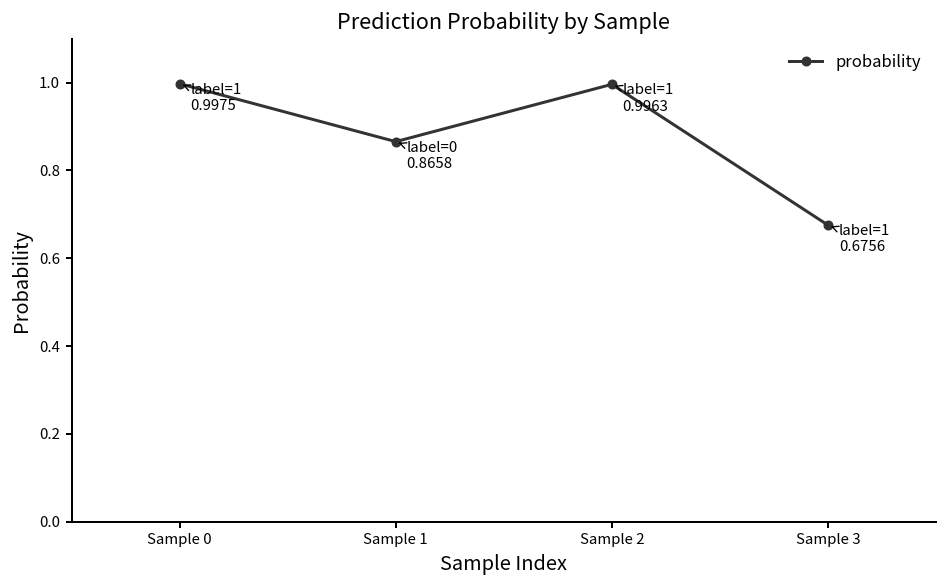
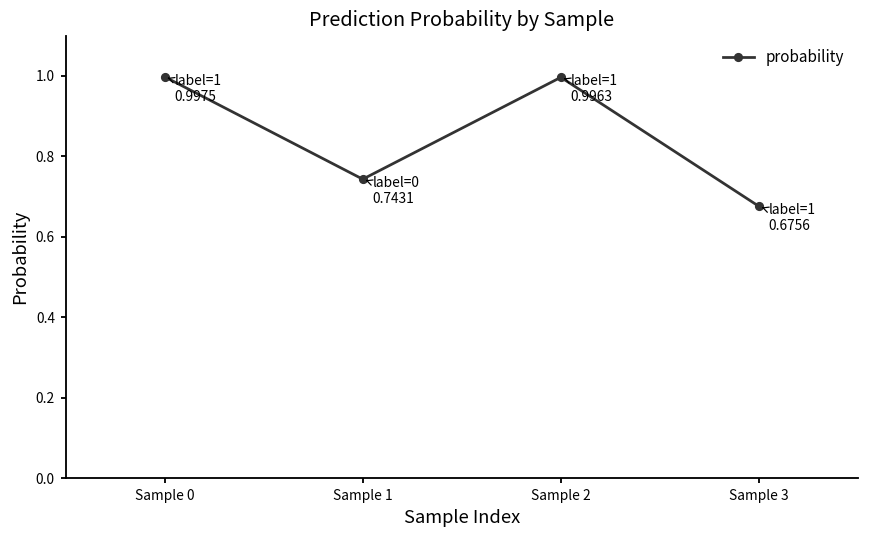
Sample 1: 0.8658 -> 0.7431
